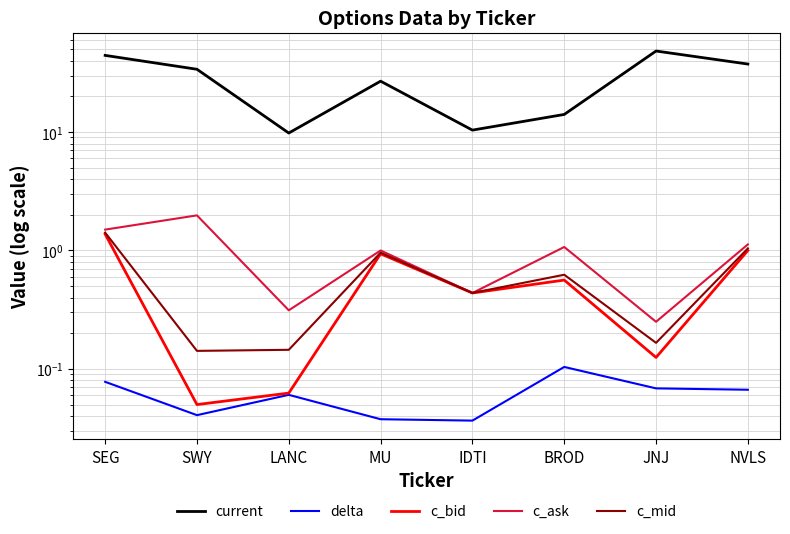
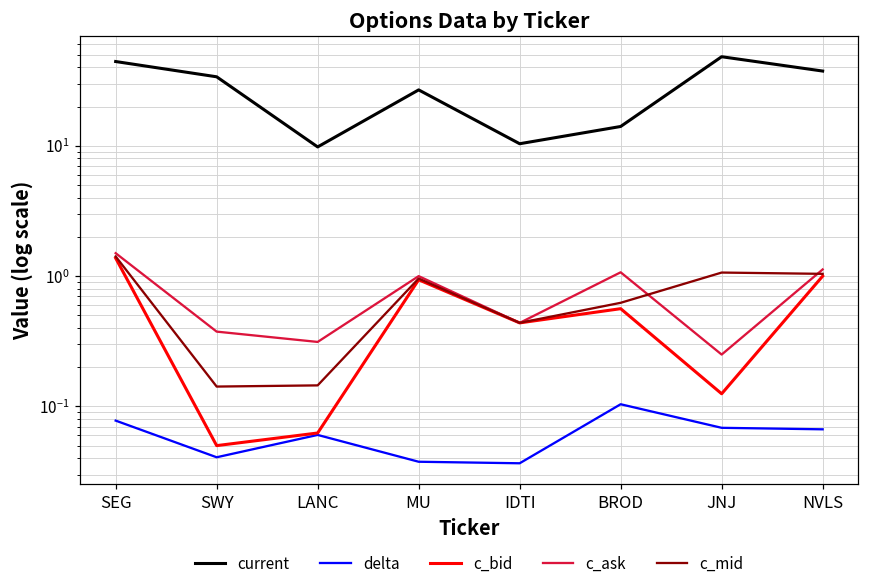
c_ask, SWY: 2.0 -> 0.38
c_mid, JNJ: 0.17 -> 1.1
